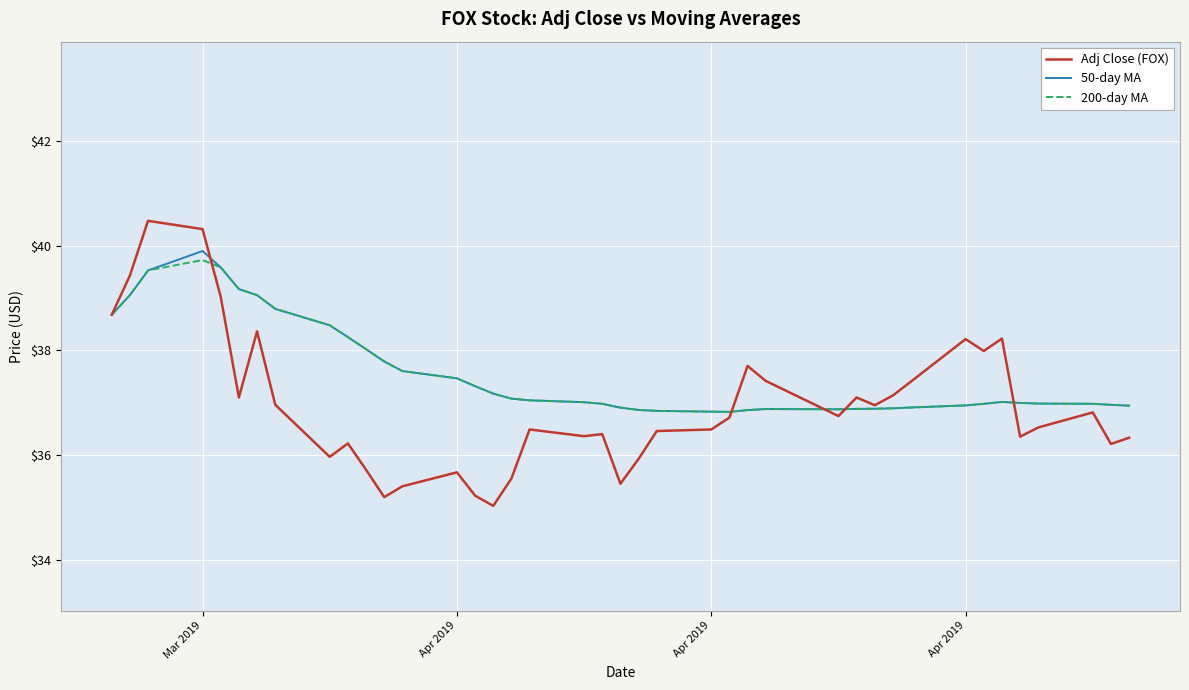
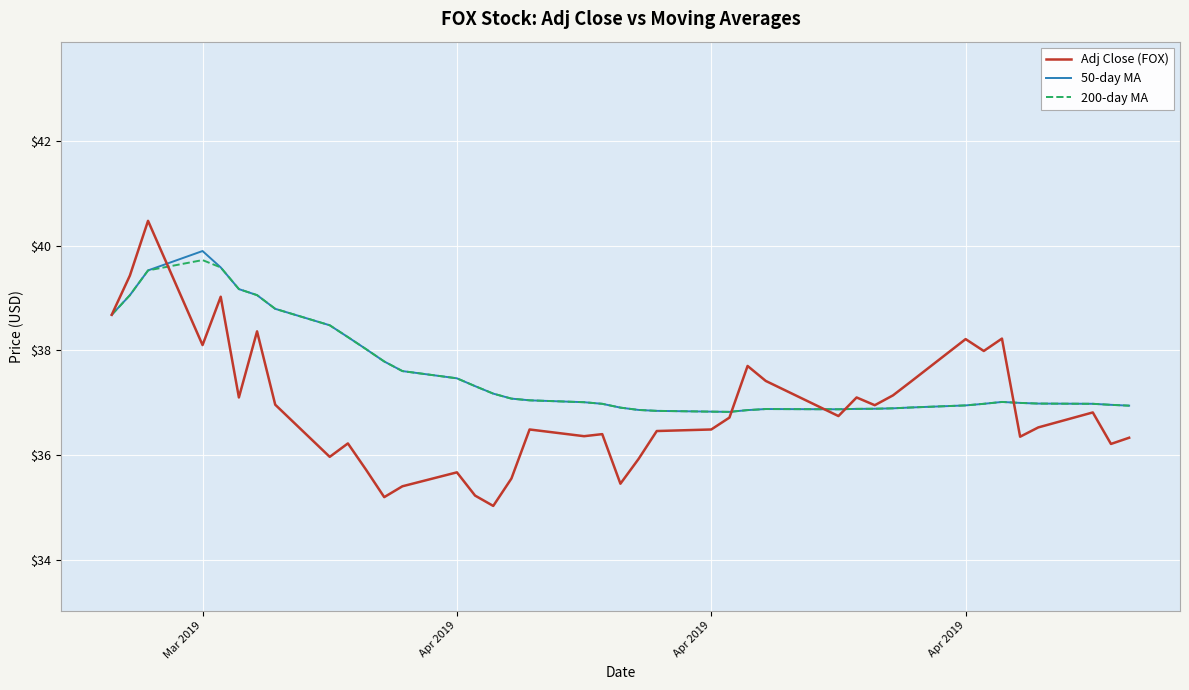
Adj Close (FOX), Mar 2019: $40.3 -> $38.1
